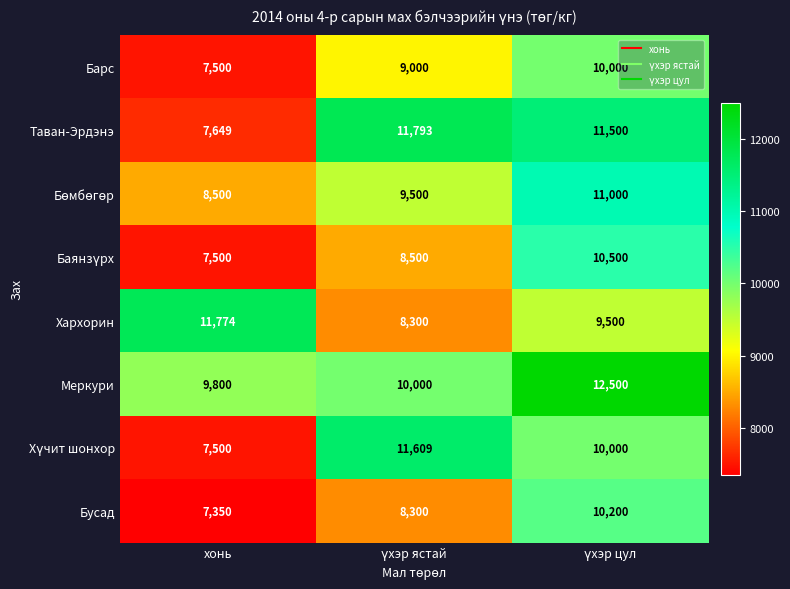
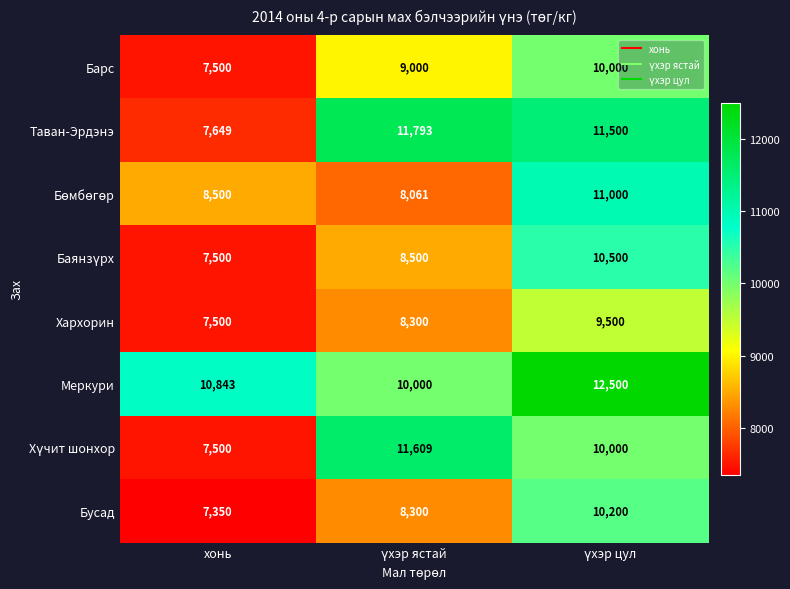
Бөмбөгөр, үхэр ястай: 9,500 -> 8,061
Хархорин, хонь: 11,774 -> 7,500
Меркури, хонь: 9,800 -> 10,843
